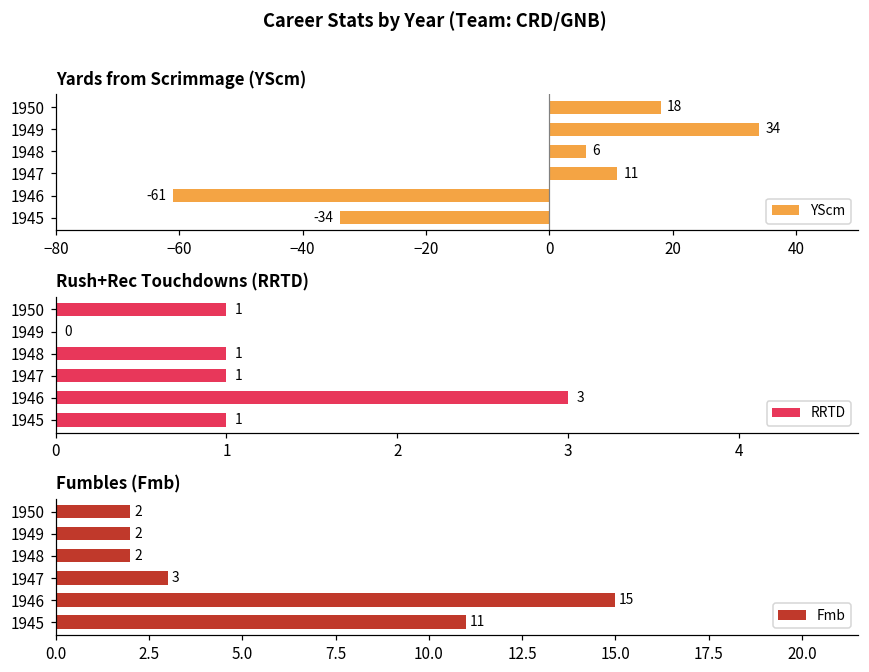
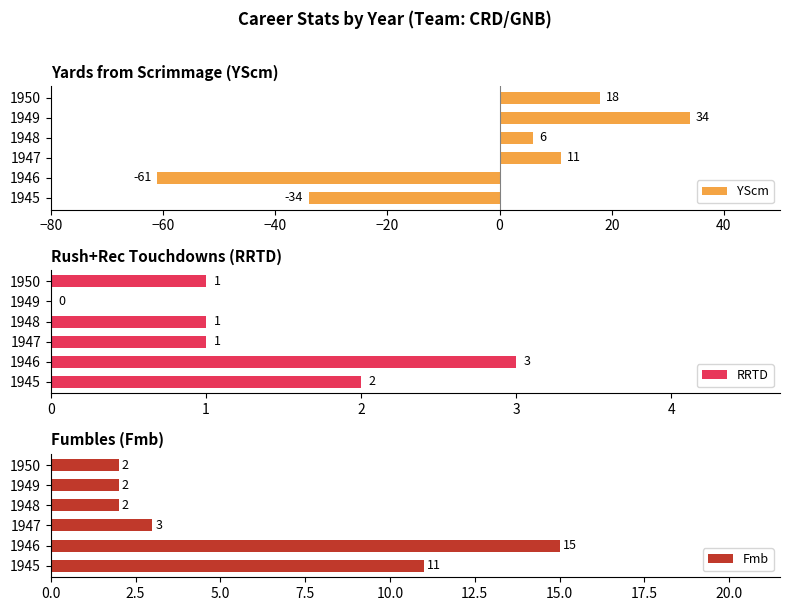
Rush+Rec Touchdowns (RRTD), 1945: 1 -> 2
